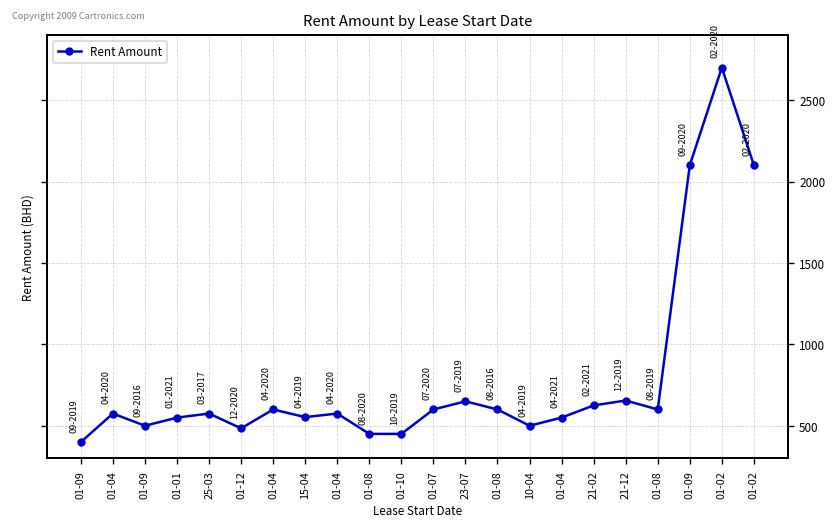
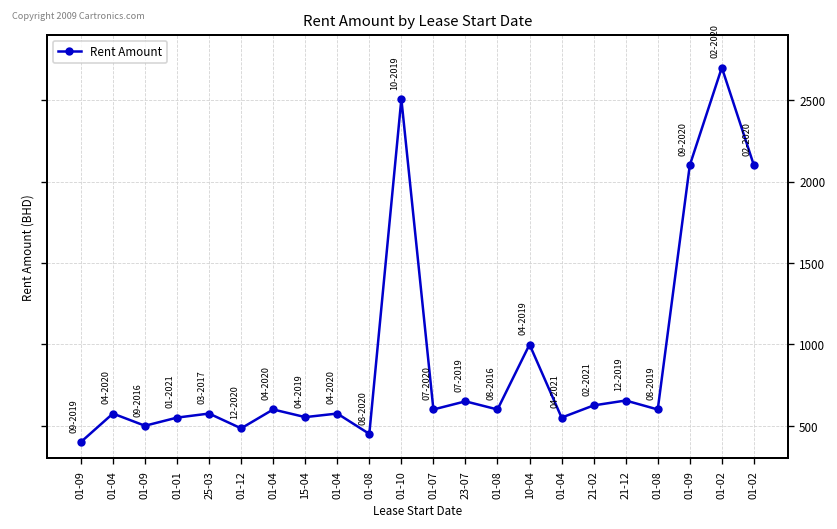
01-10: 450 -> 2510
10-04: 500 -> 1000
